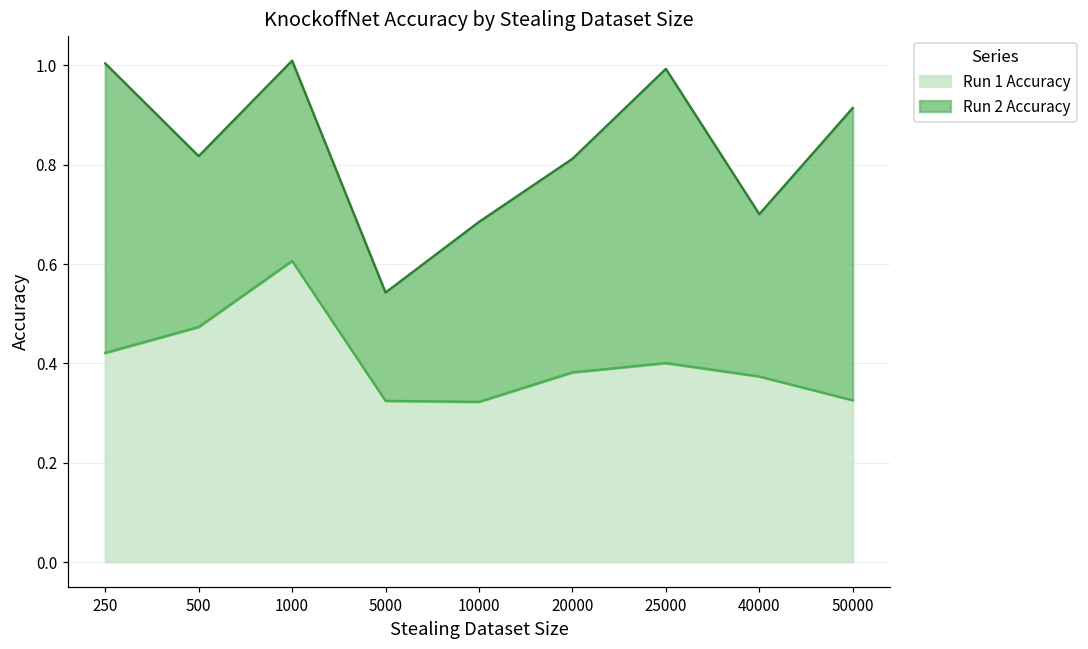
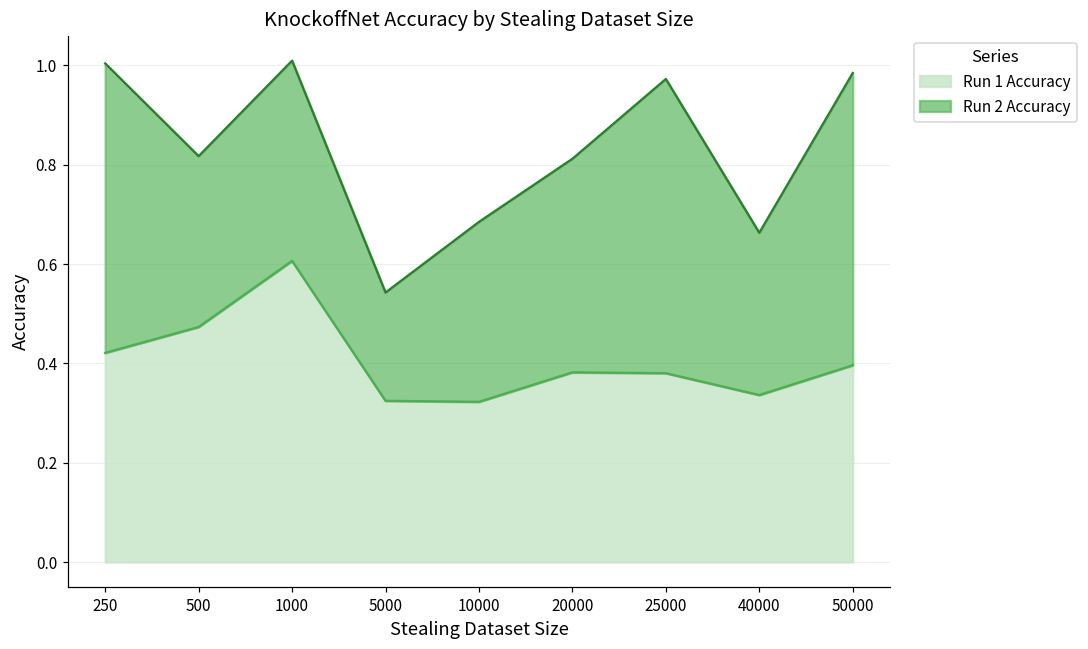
Run 1 Accuracy, 25000: 0.40 -> 0.38
Run 1 Accuracy, 40000: 0.37 -> 0.34
Run 1 Accuracy, 50000: 0.33 -> 0.40
